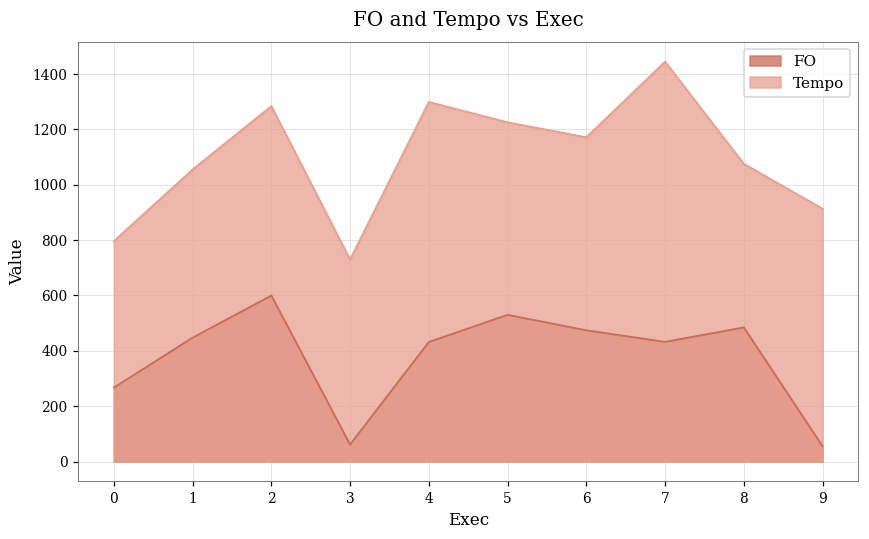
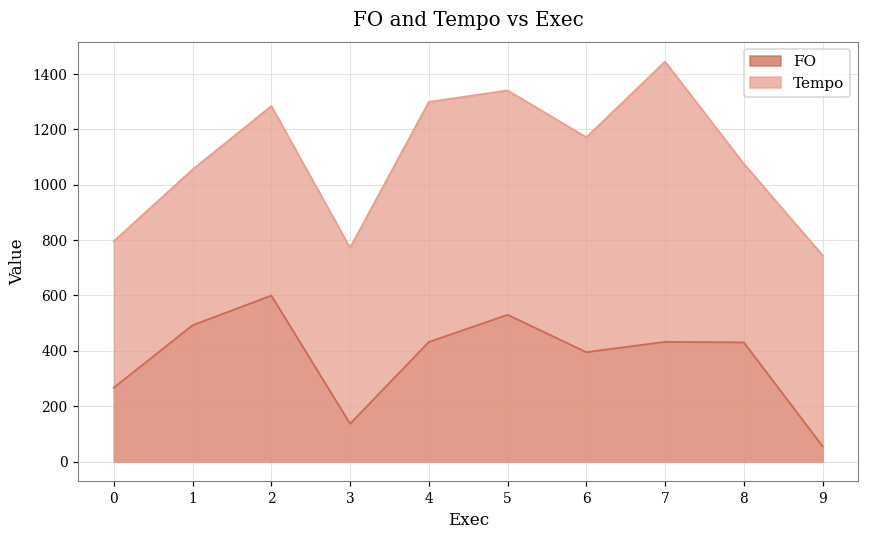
FO, 1: 450 -> 490
FO, 3: 60 -> 140
Tempo, 3: 730 -> 770
Tempo, 5: 1230 -> 1340
FO, 6: 470 -> 400
FO, 8: 480 -> 430
Tempo, 9: 910 -> 740
